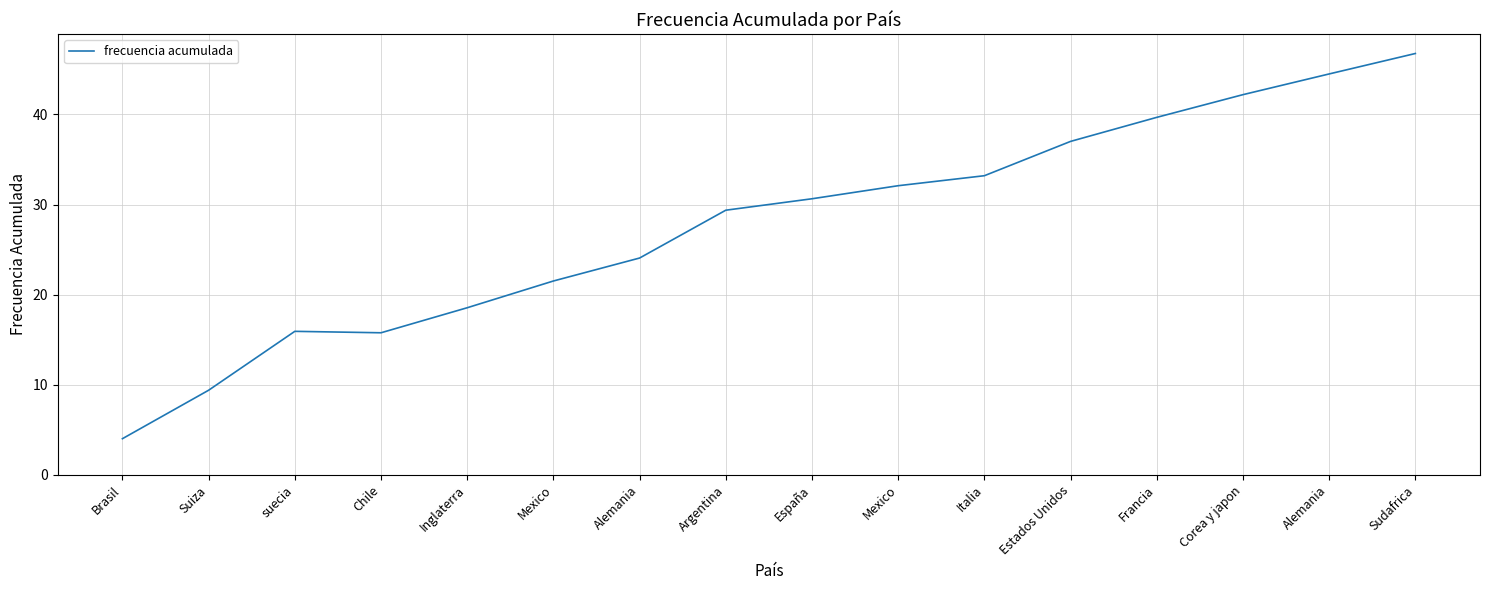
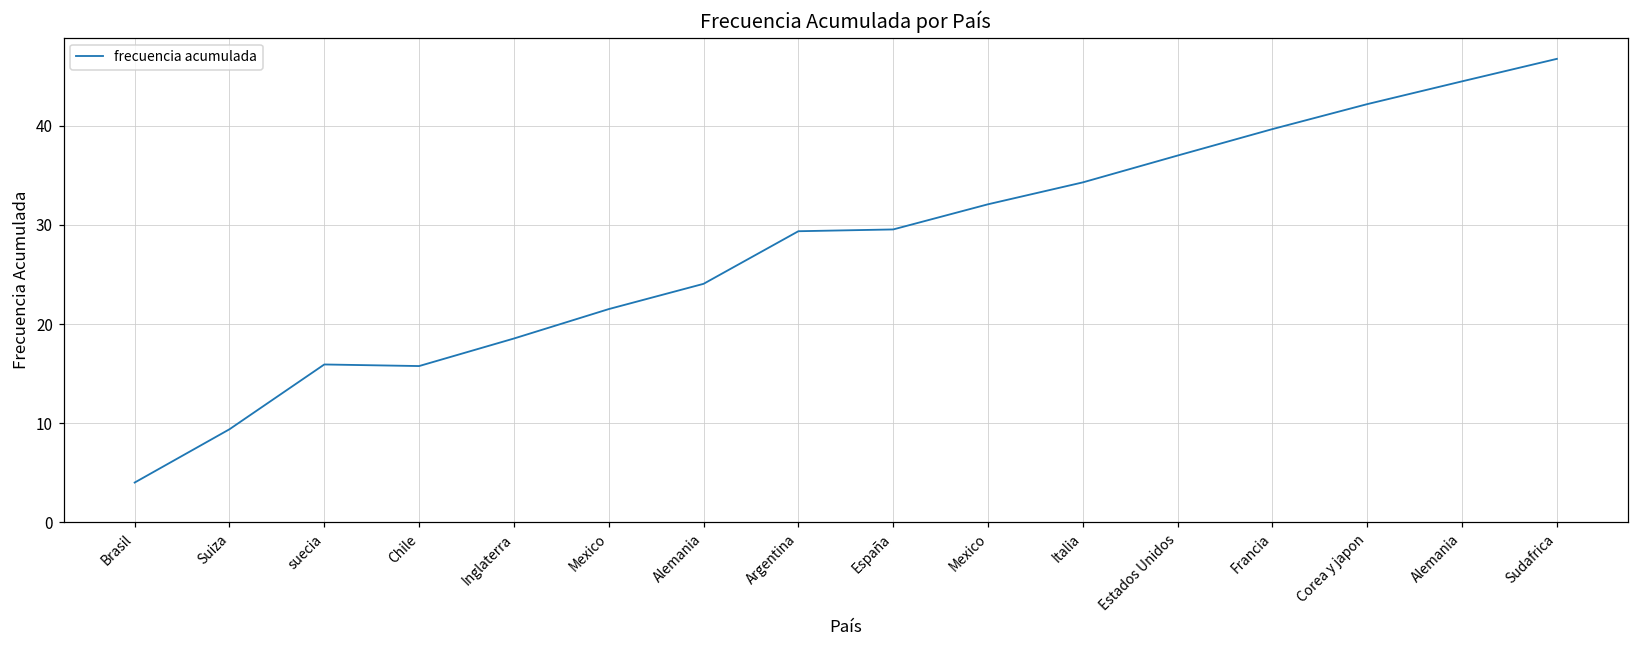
España: 31 -> 30
Italia: 33 -> 34
